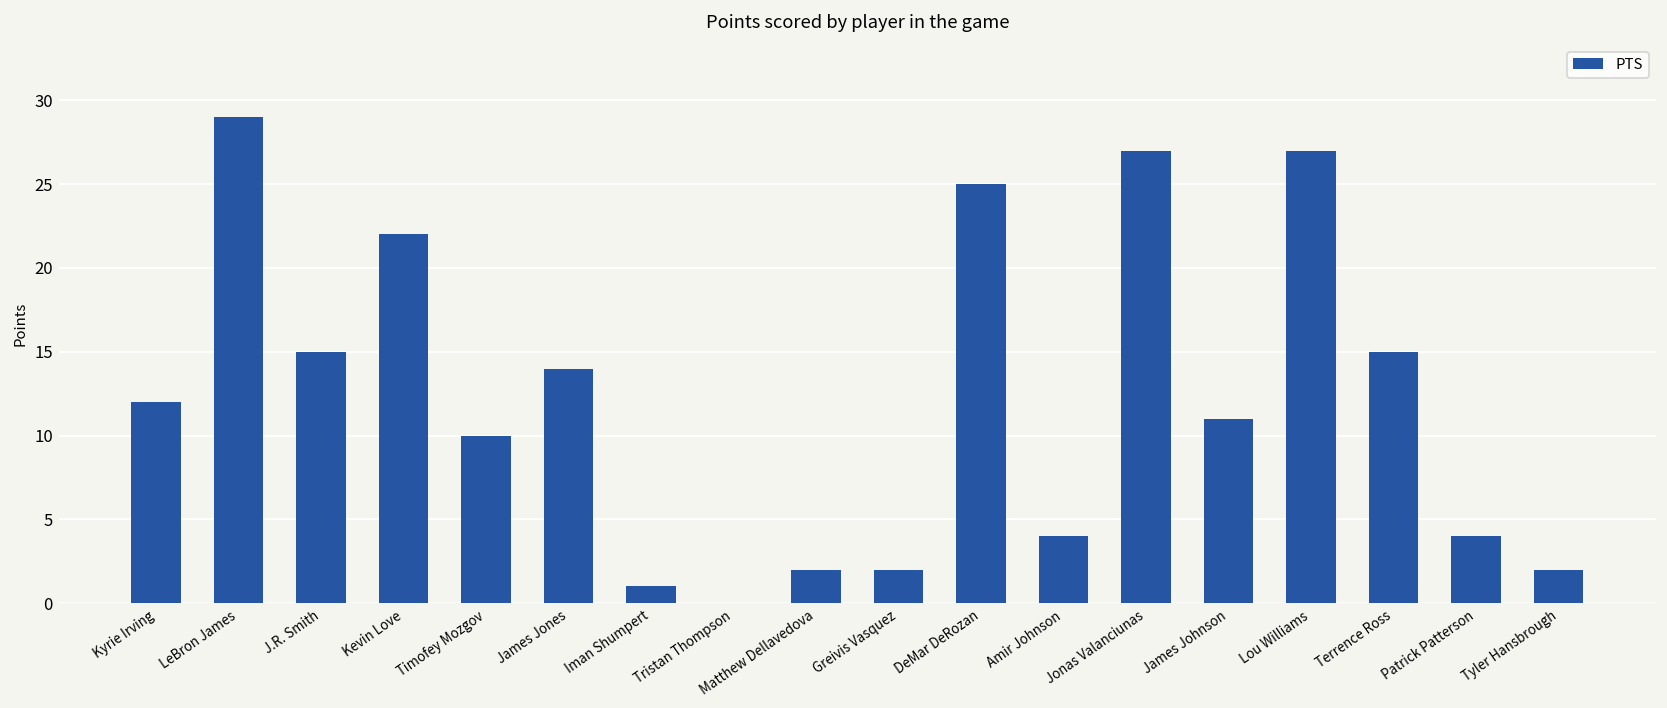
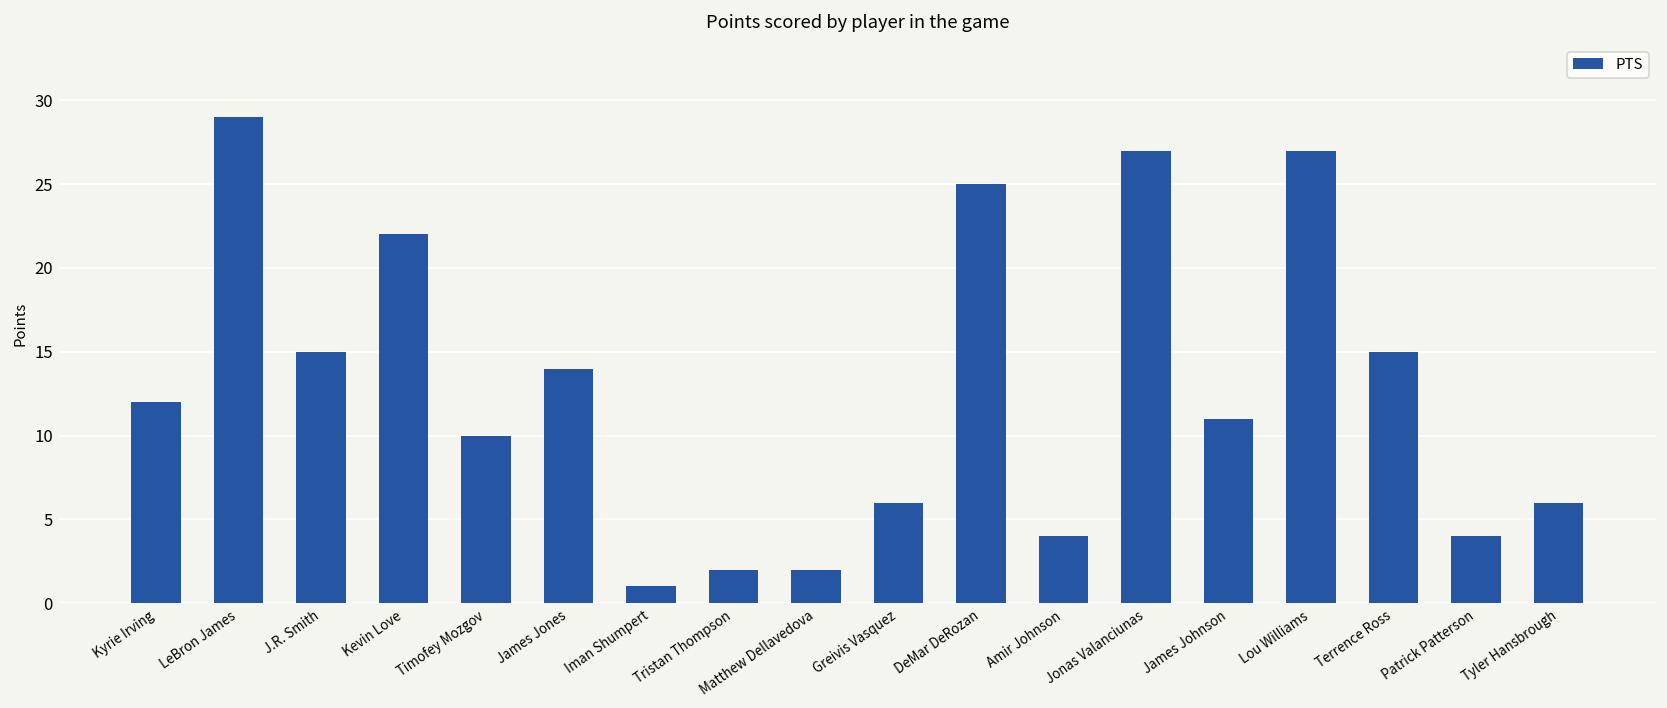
Tristan Thompson: 0 -> 2
Greivis Vasquez: 2 -> 6
Tyler Hansbrough: 2 -> 6
